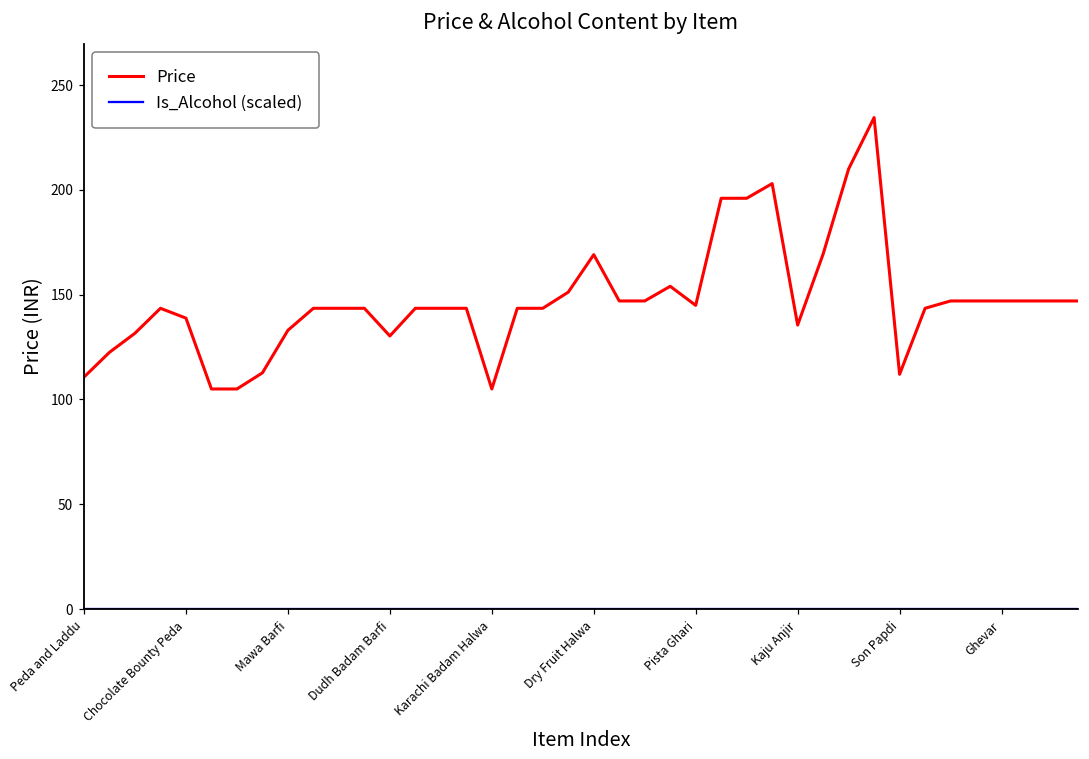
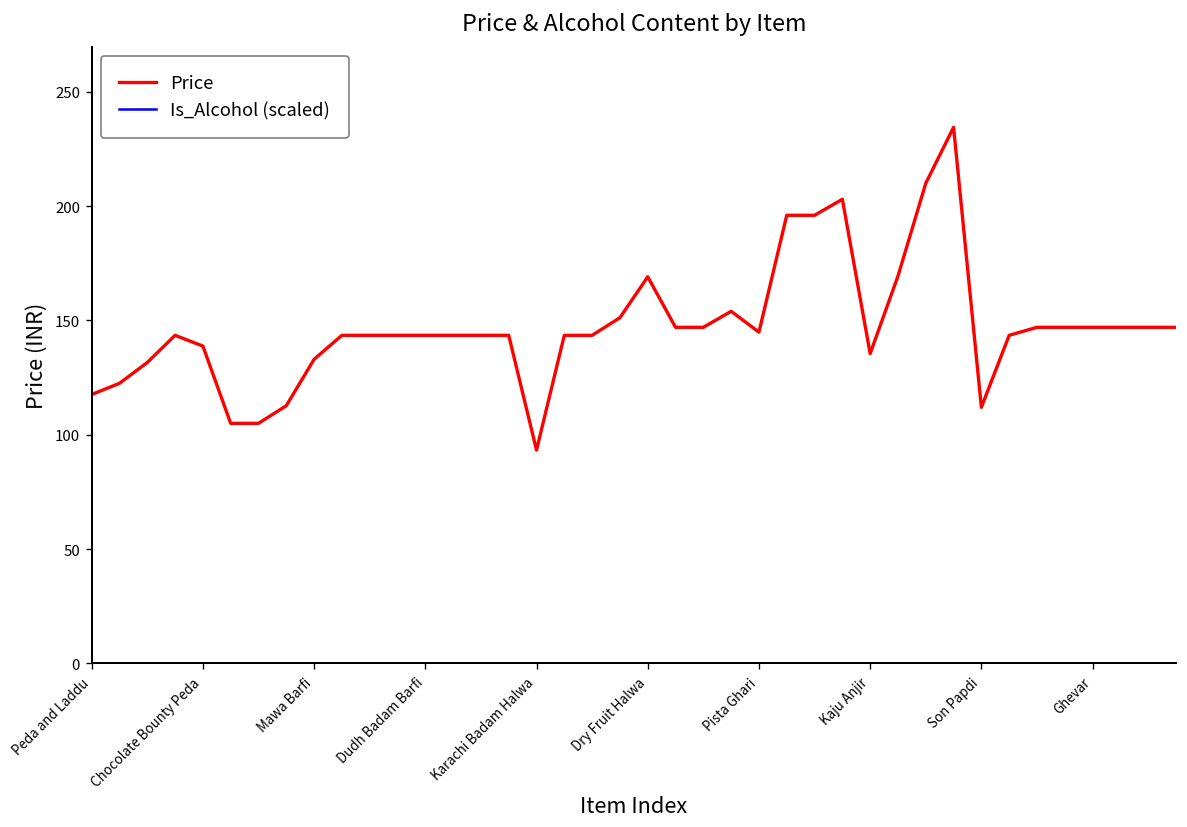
Price, Peda and Laddu: 111 -> 118
Price, Dudh Badam Barfi: 130 -> 144
Price, Karachi Badam Halwa: 105 -> 93
